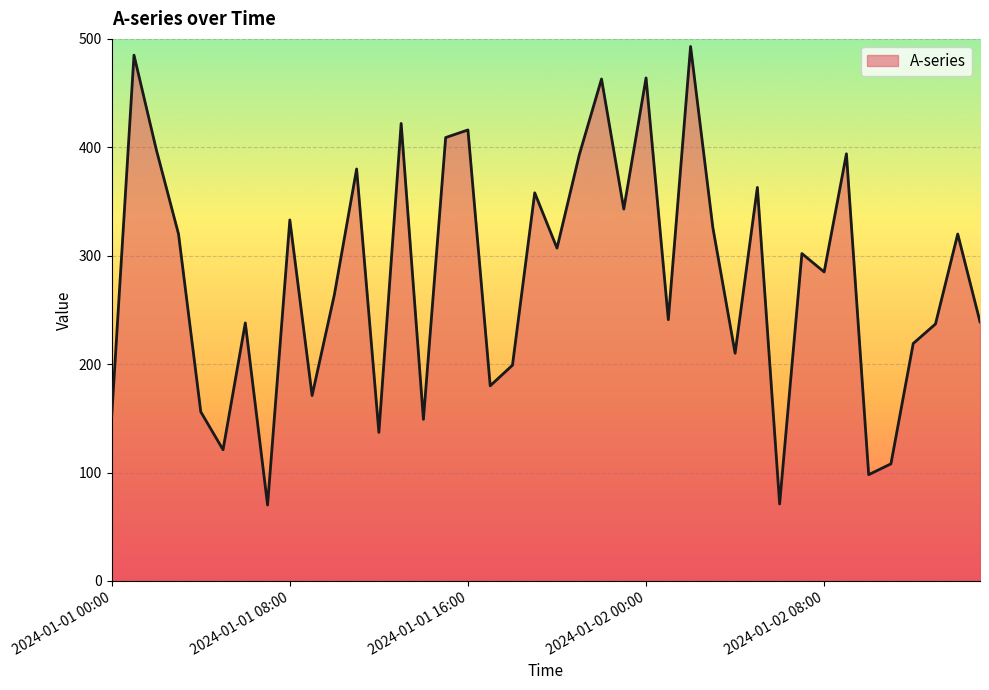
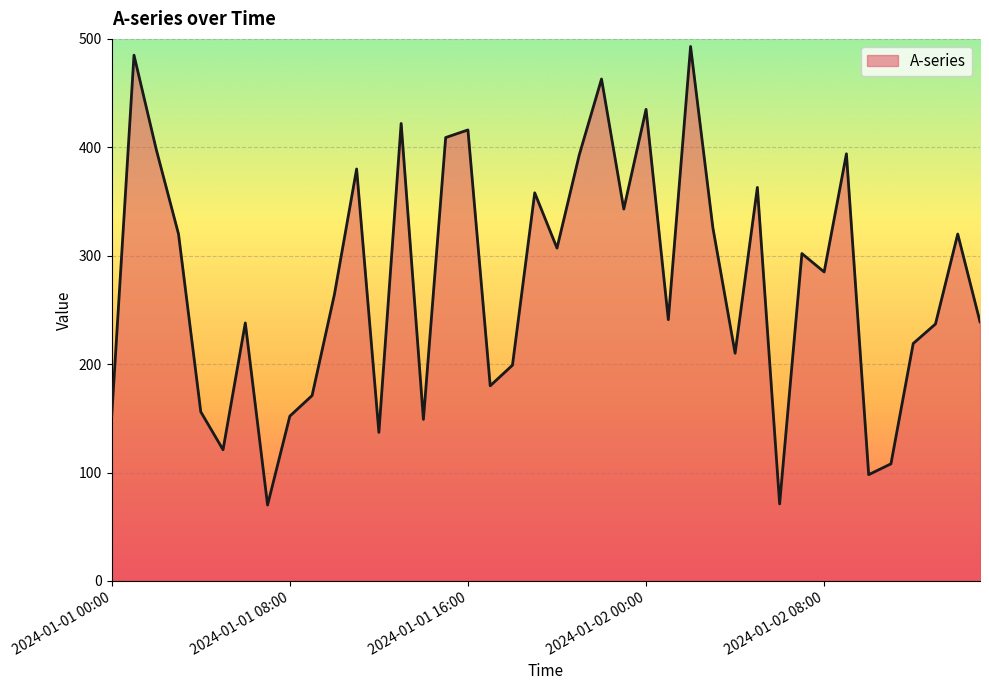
2024-01-01 08:00: 333 -> 152
2024-01-02 00:00: 464 -> 435
